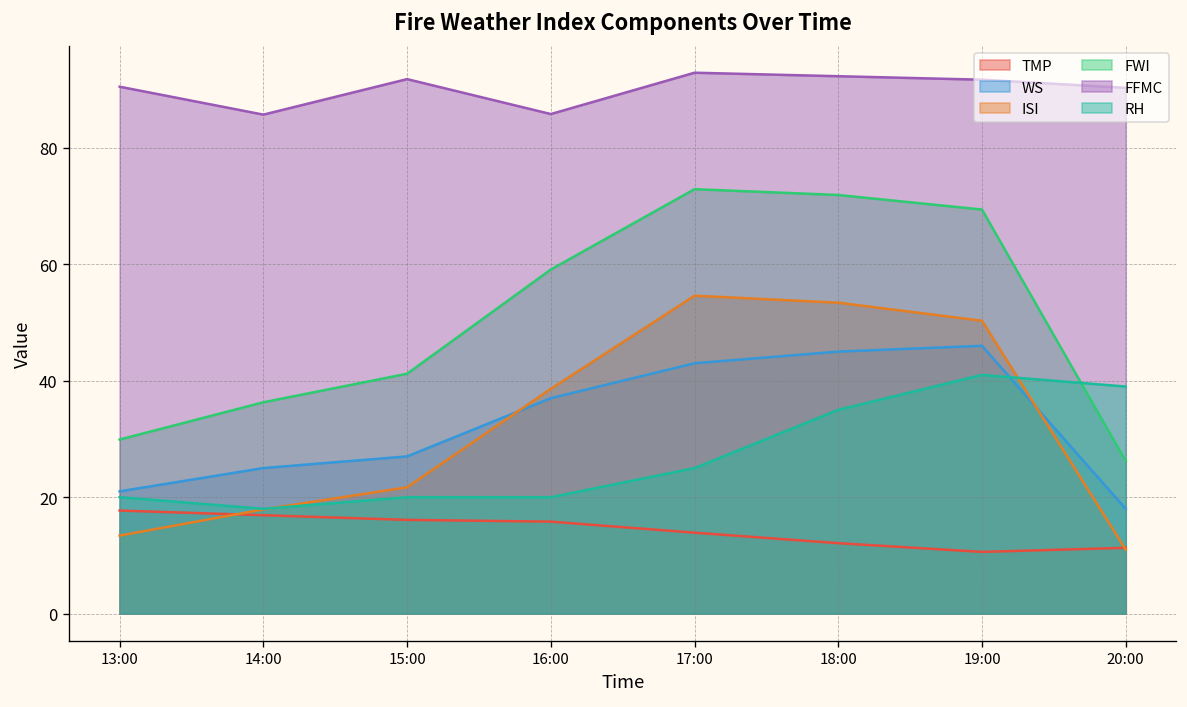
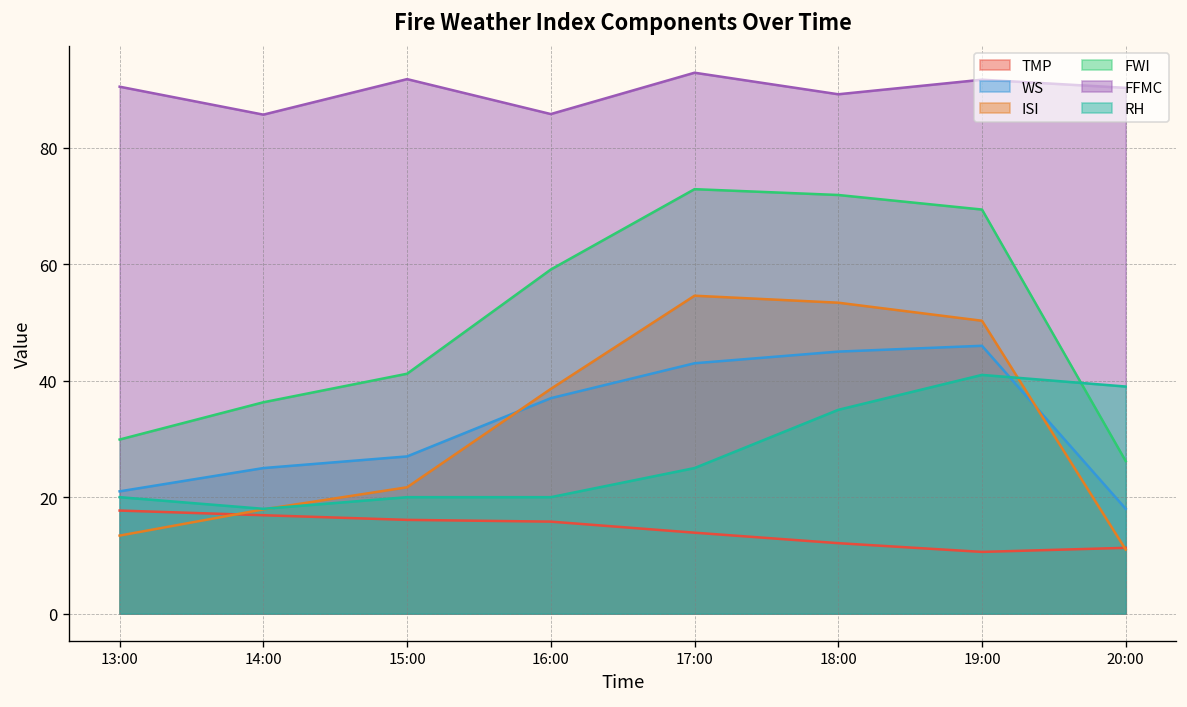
FFMC, 18:00: 92 -> 89
